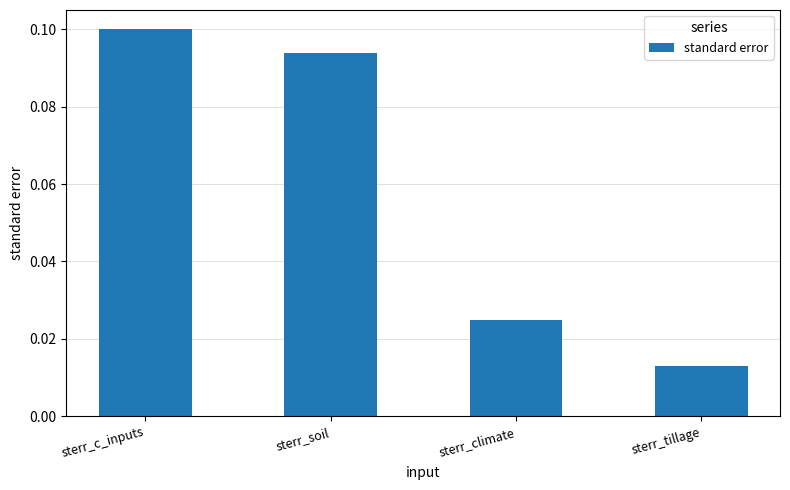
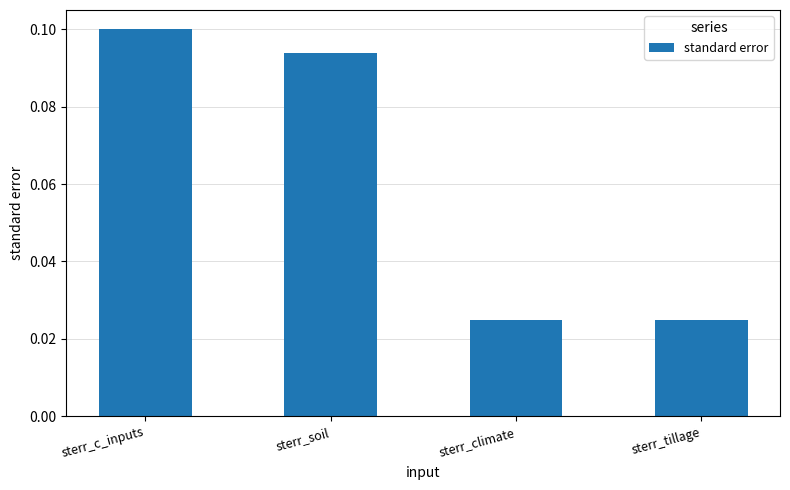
sterr_tillage: 0.013 -> 0.025
